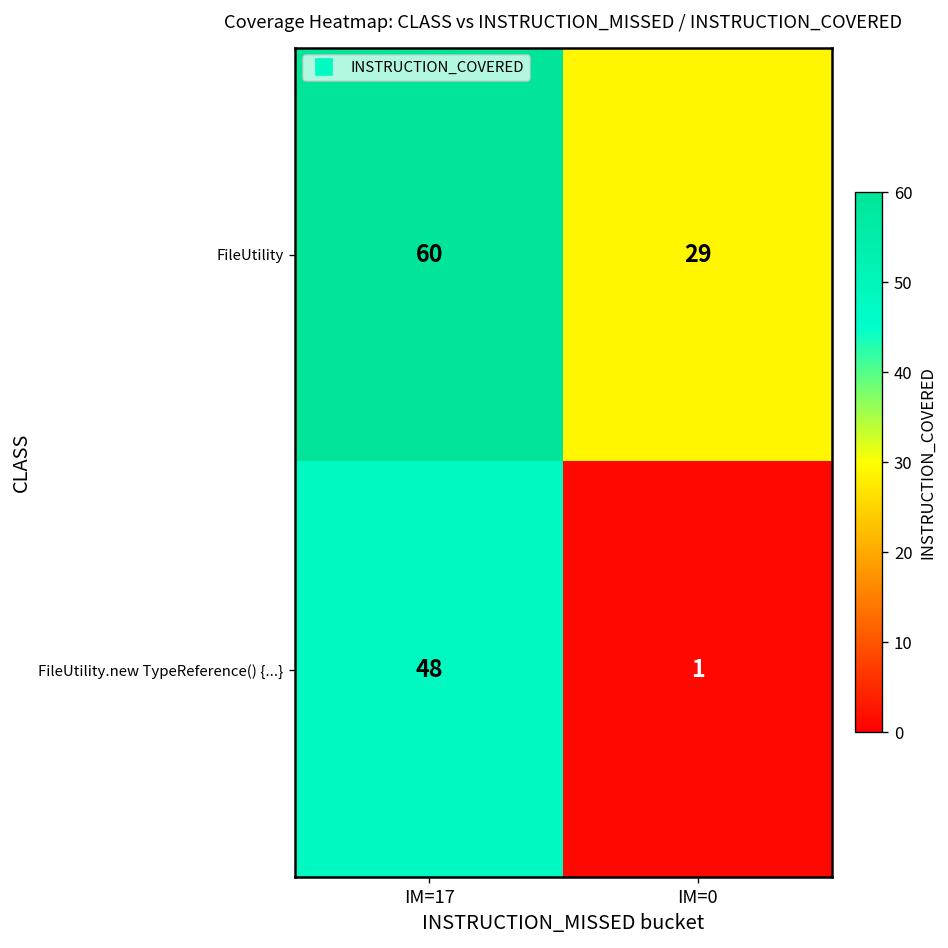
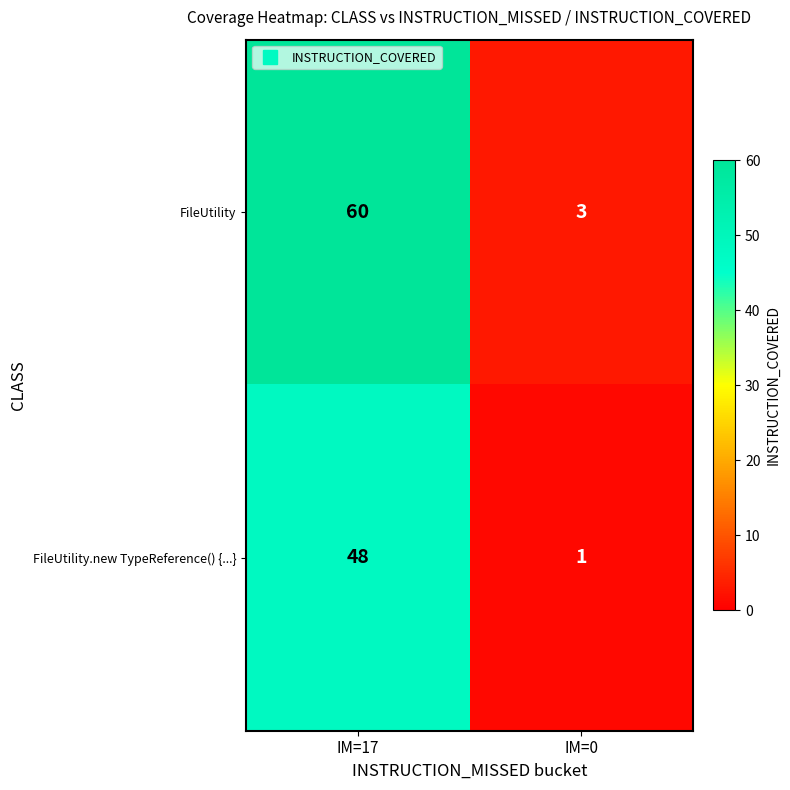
FileUtility, IM=0: 29 -> 3
